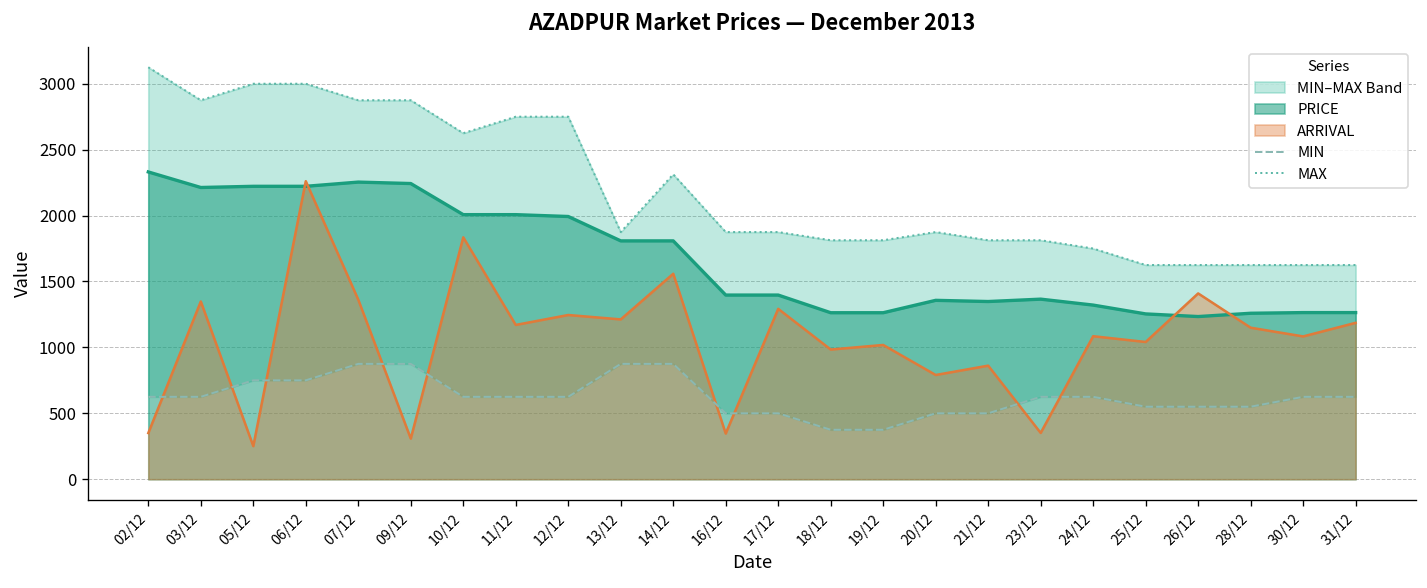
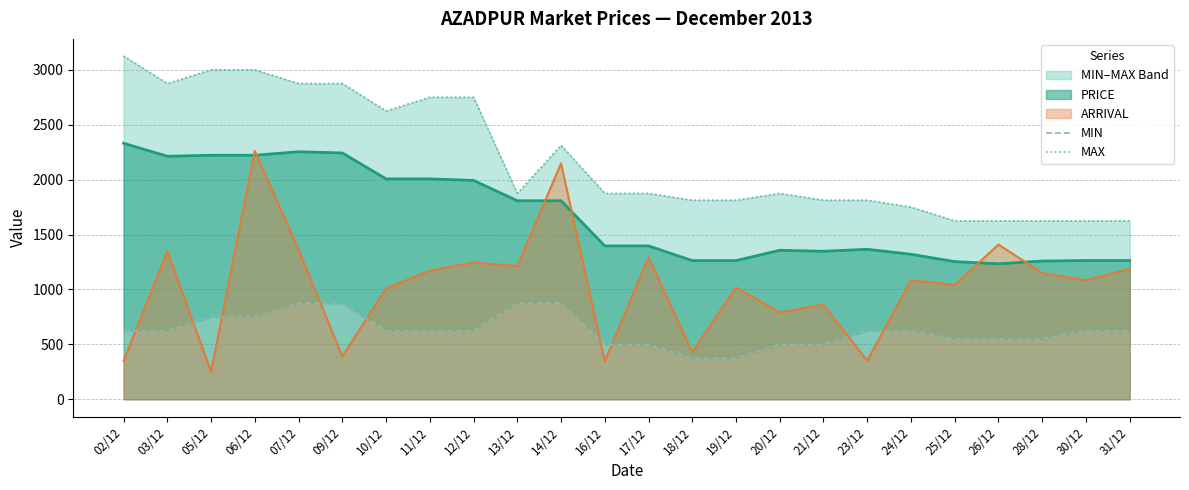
ARRIVAL, 09/12: 310 -> 390
ARRIVAL, 10/12: 1840 -> 1010
ARRIVAL, 14/12: 1560 -> 2150
ARRIVAL, 18/12: 980 -> 430
